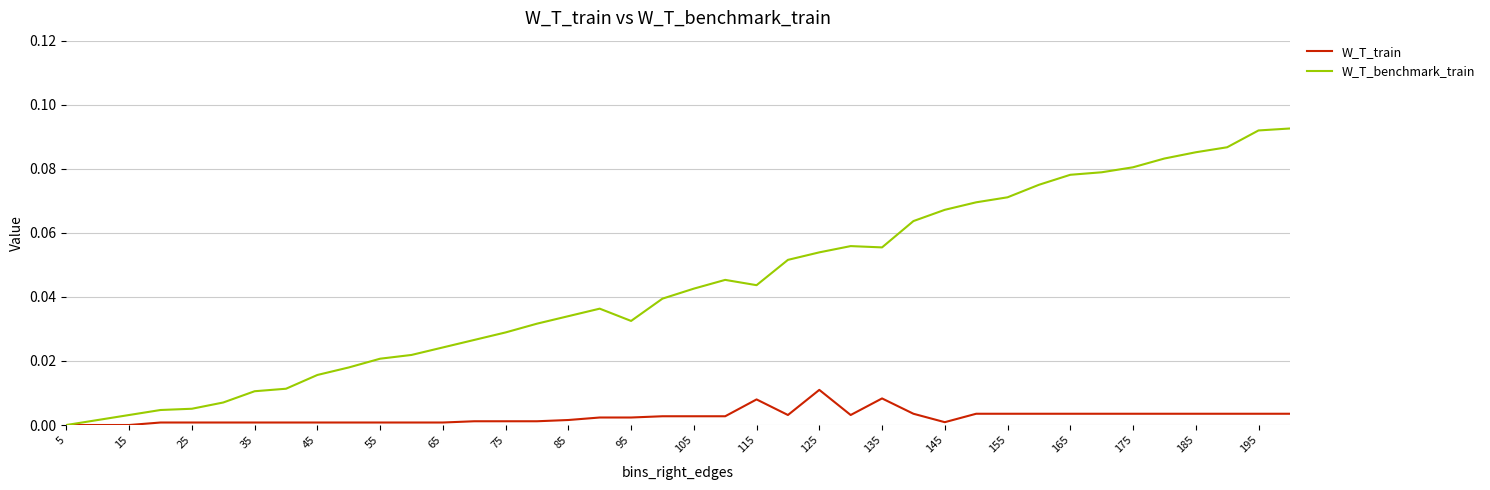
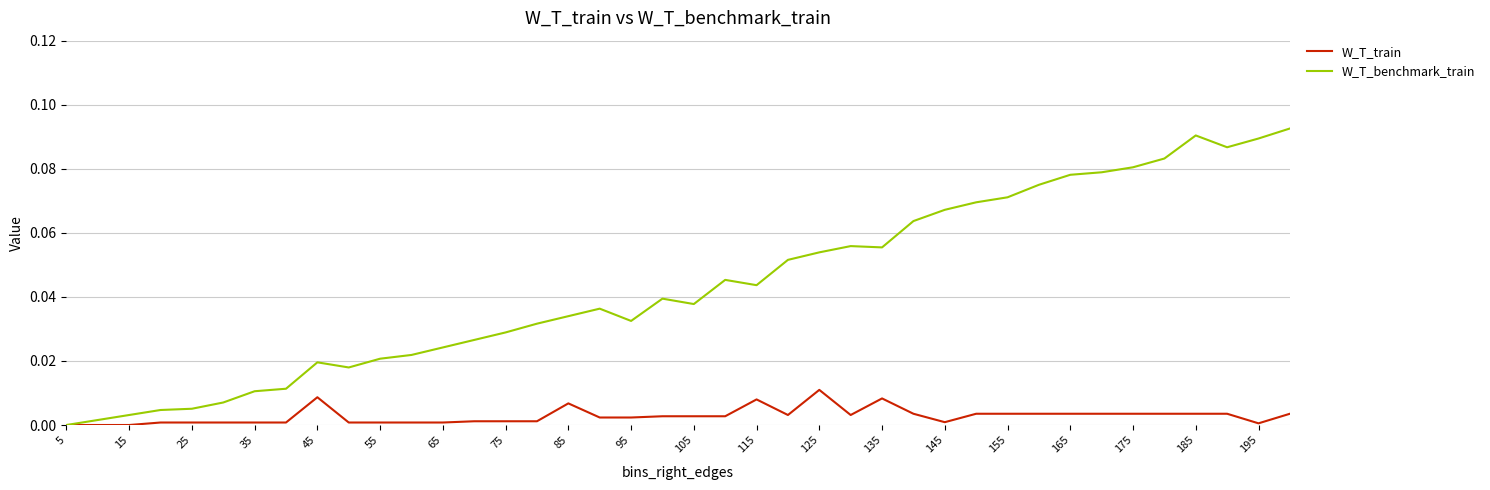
W_T_train, 45: 0.001 -> 0.009
W_T_benchmark_train, 45: 0.016 -> 0.020
W_T_train, 85: 0.002 -> 0.007
W_T_benchmark_train, 105: 0.043 -> 0.038
W_T_benchmark_train, 185: 0.085 -> 0.090
W_T_train, 195: 0.004 -> 0.001
W_T_benchmark_train, 195: 0.092 -> 0.089
